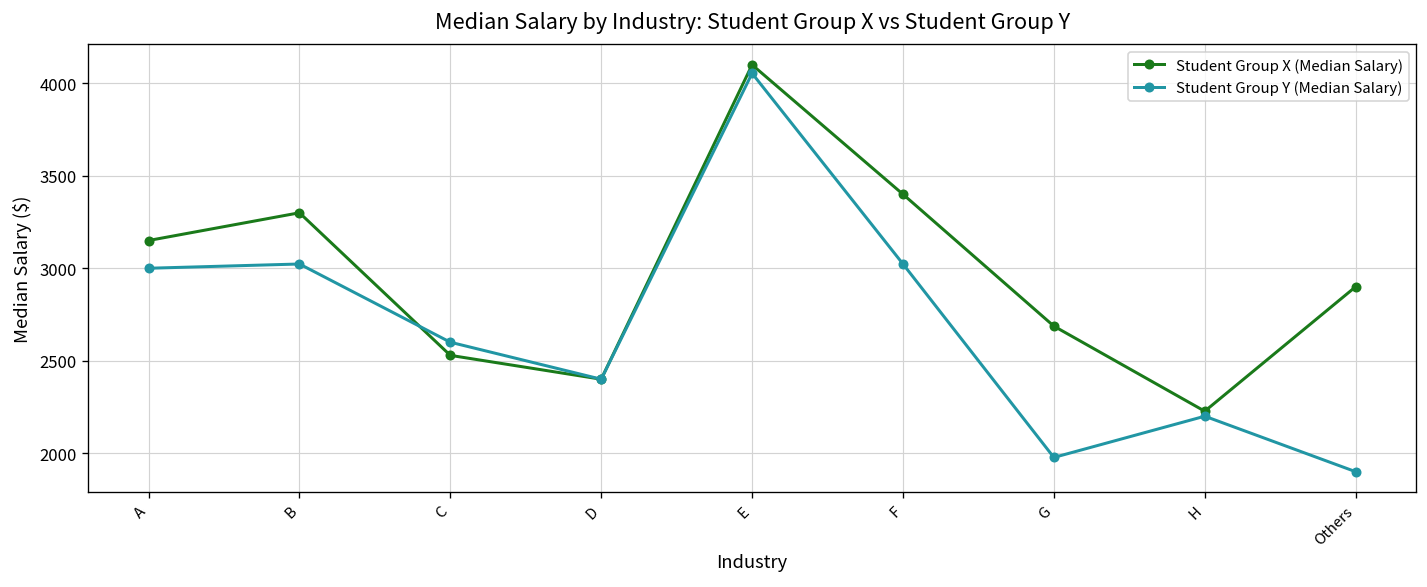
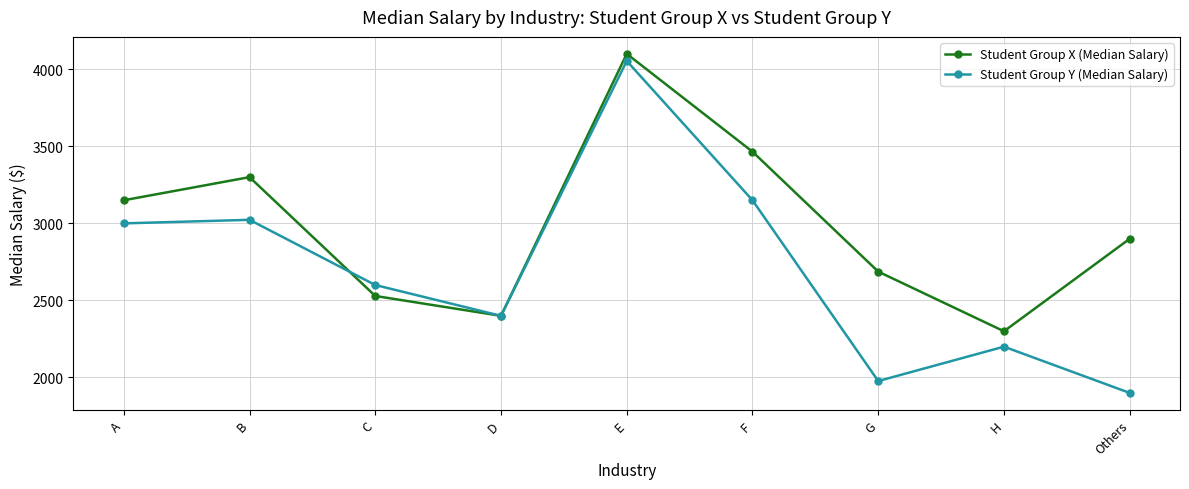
Student Group X (Median Salary), F: 3400 -> 3470
Student Group Y (Median Salary), F: 3020 -> 3150
Student Group X (Median Salary), H: 2230 -> 2300
